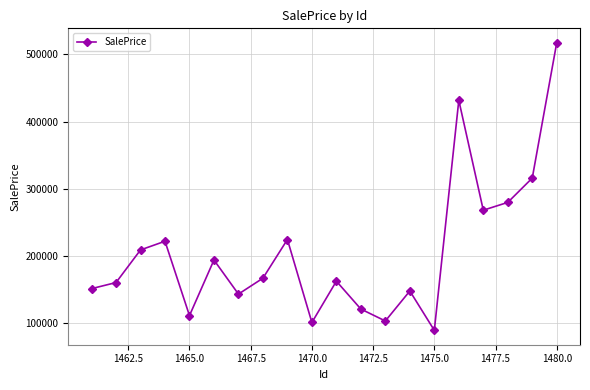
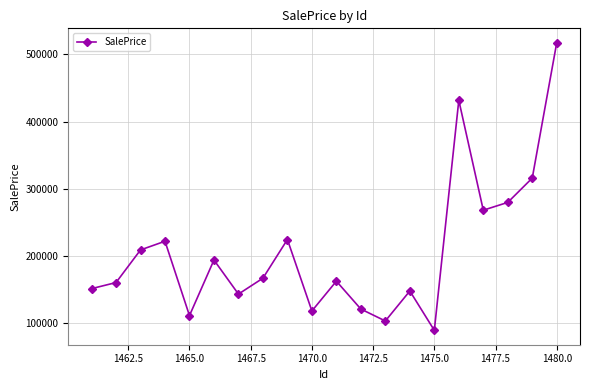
1470.0: 100000 -> 120000
